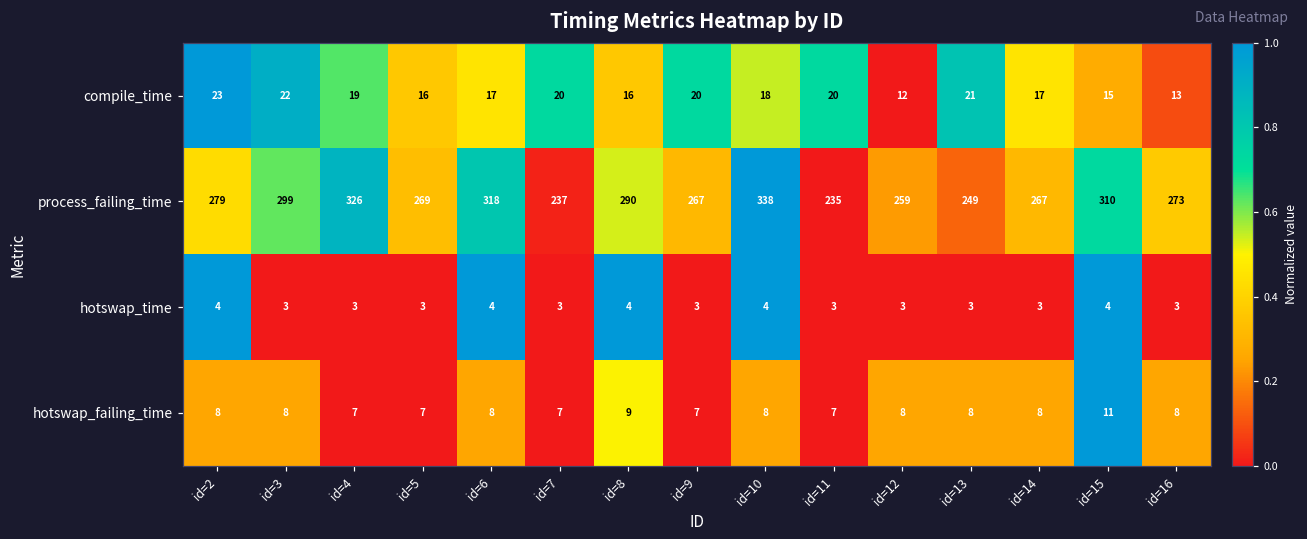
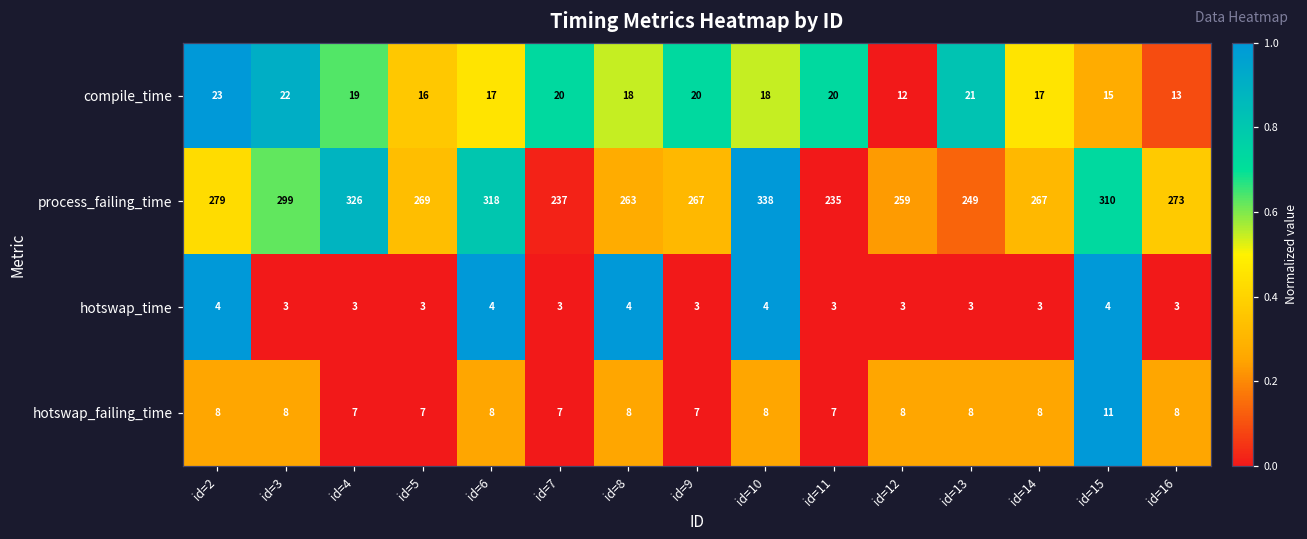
compile_time, id=8: 16 -> 18
process_failing_time, id=8: 290 -> 263
hotswap_failing_time, id=8: 9 -> 8
